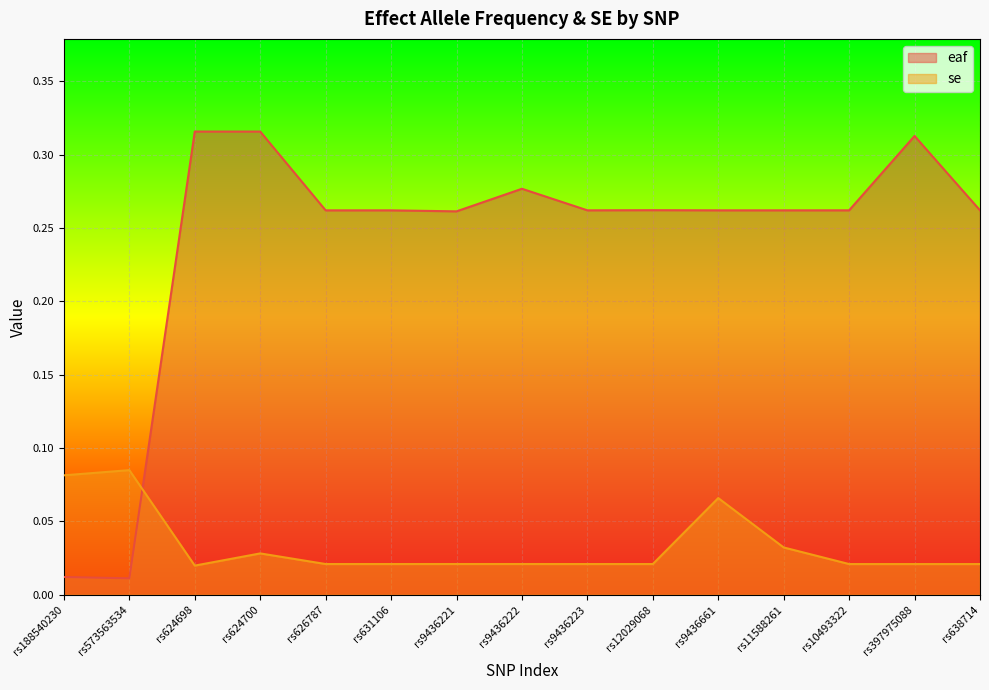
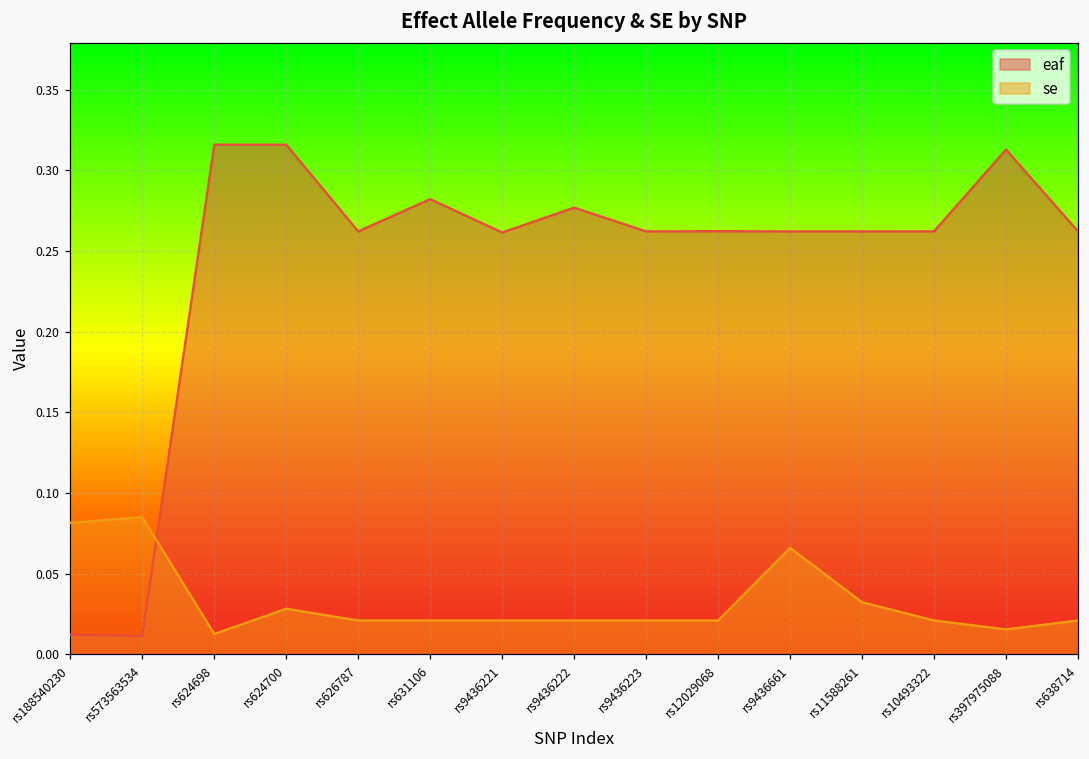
se, rs624698: 0.020 -> 0.013
eaf, rs631106: 0.262 -> 0.282
se, rs397975088: 0.021 -> 0.015
